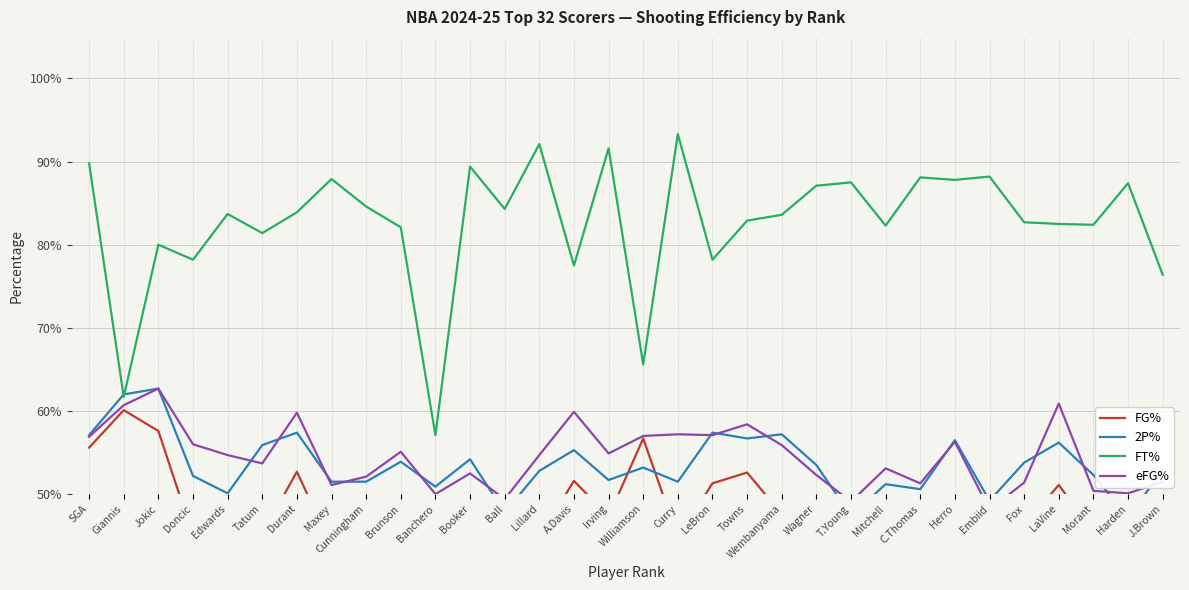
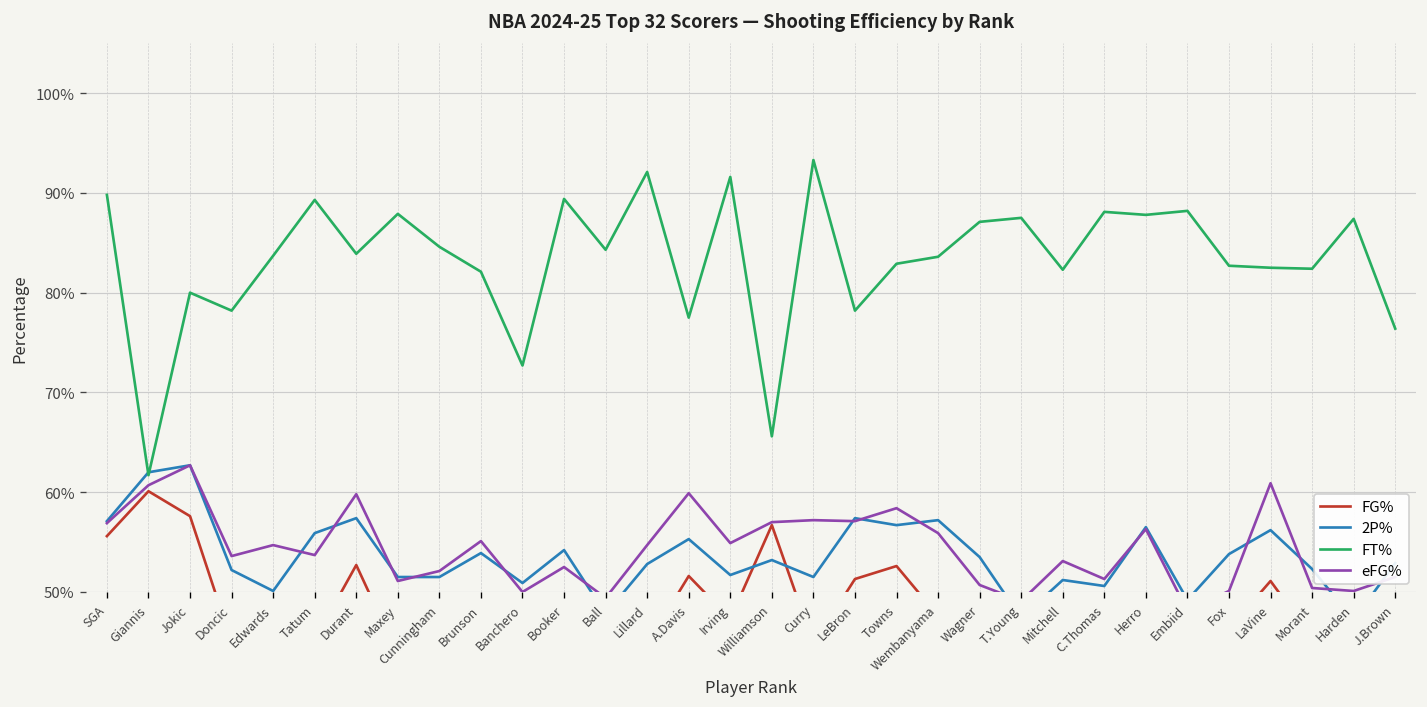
eFG%, Doncic: 56% -> 54%
FT%, Tatum: 81% -> 89%
FT%, Banchero: 57% -> 73%
eFG%, Wagner: 52% -> 51%
eFG%, Fox: 51% -> 50%
